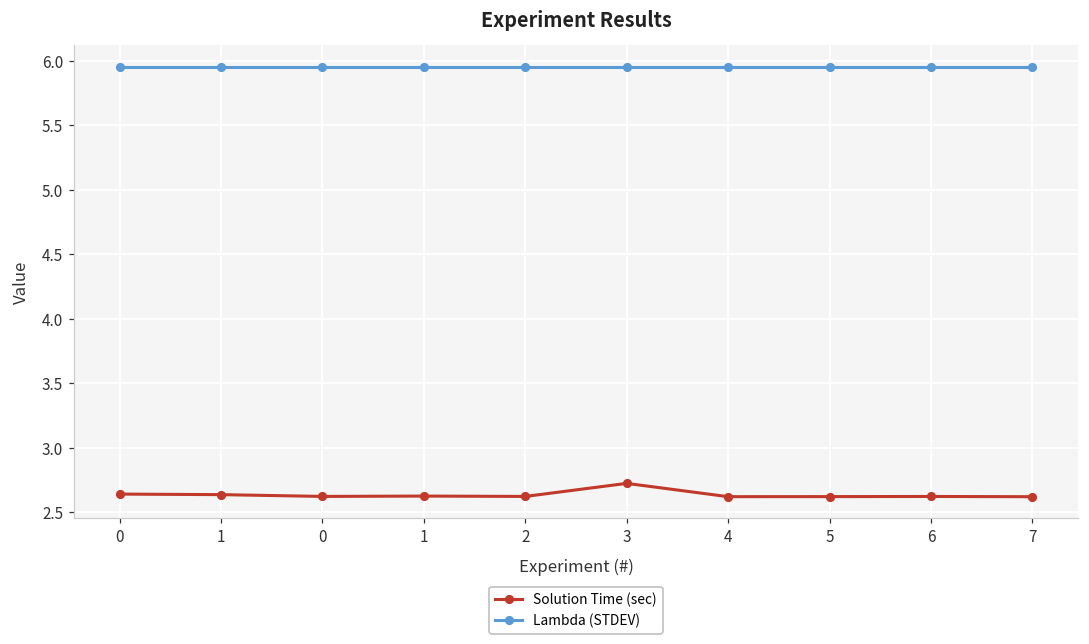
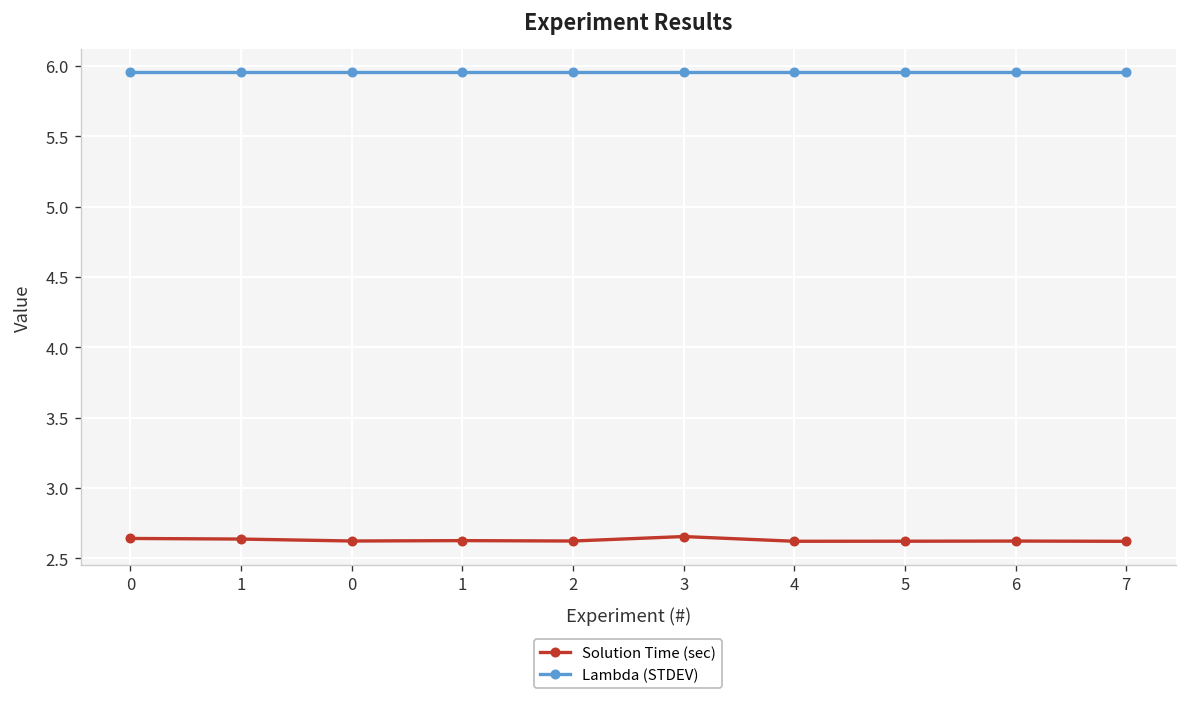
Solution Time (sec), 3: 2.72 -> 2.65
